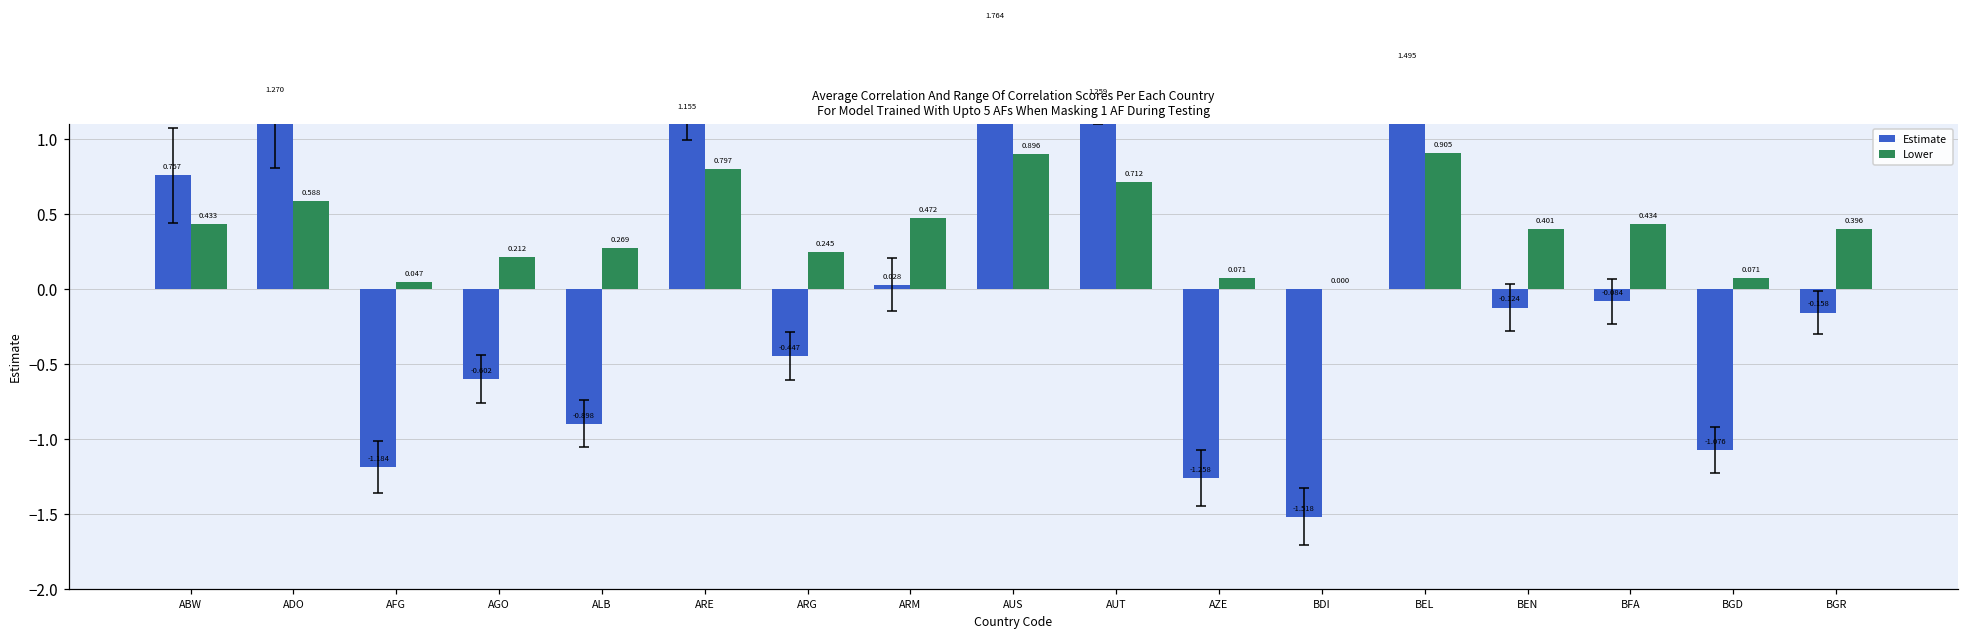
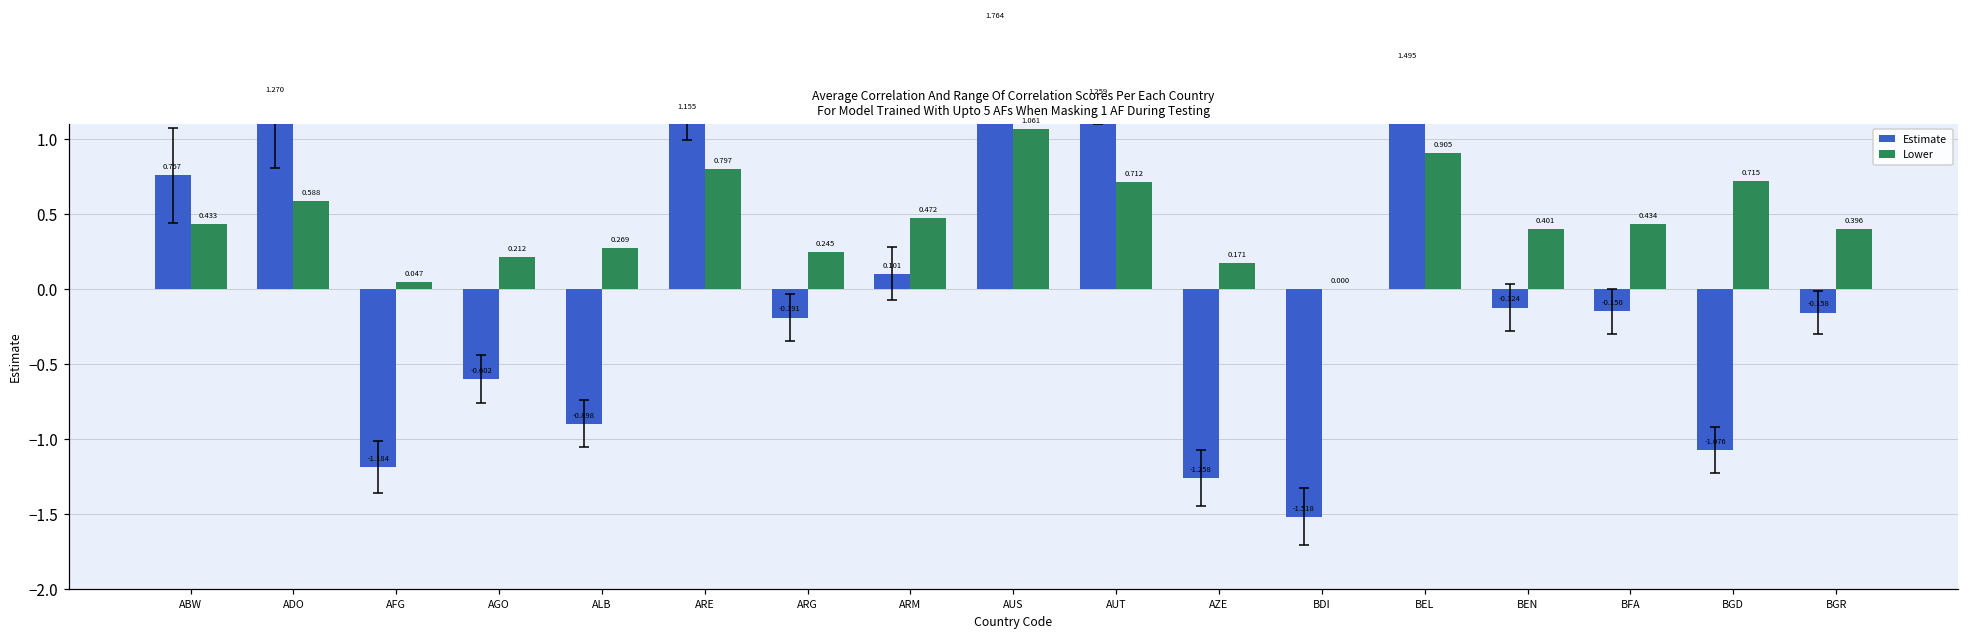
Estimate, ARG: -0.447 -> -0.191
Estimate, ARM: 0.028 -> 0.101
Lower, AUS: 0.896 -> 1.061
Lower, AZE: 0.071 -> 0.171
Estimate, BFA: -0.084 -> -0.150
Lower, BGD: 0.071 -> 0.715
